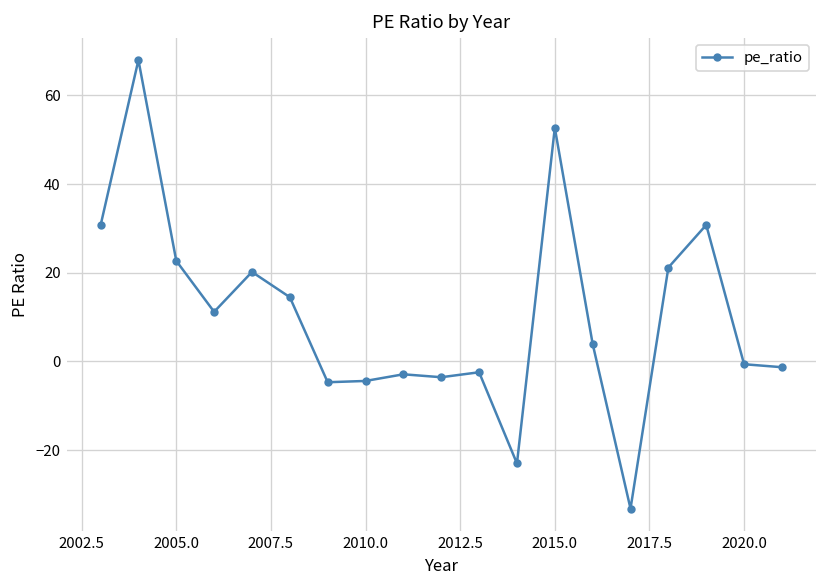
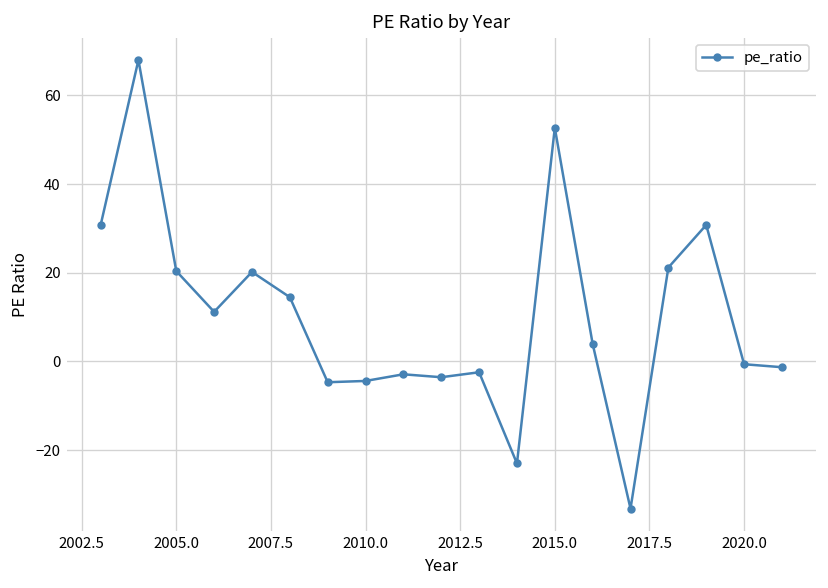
2005.0: 23 -> 20
